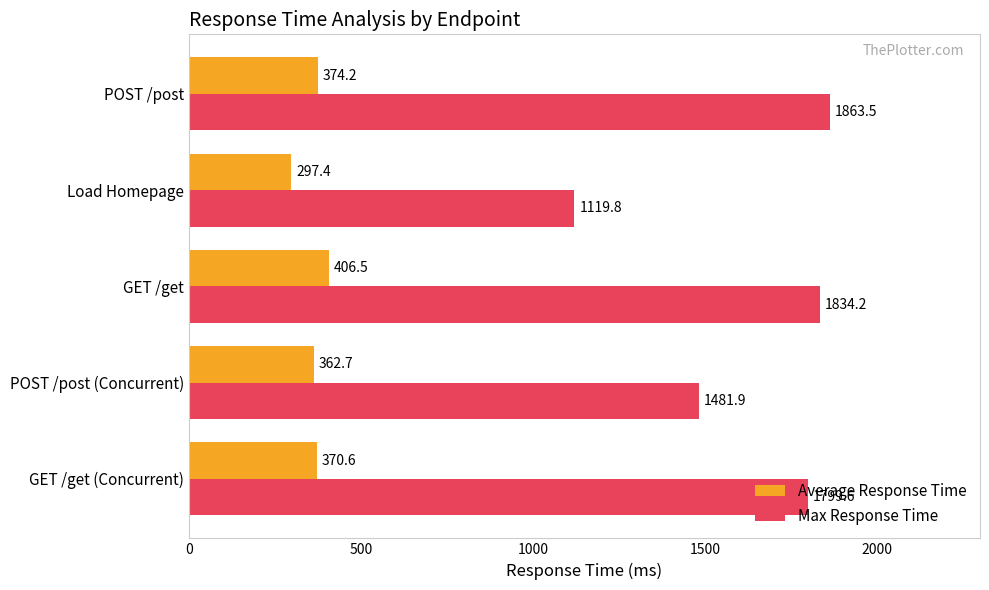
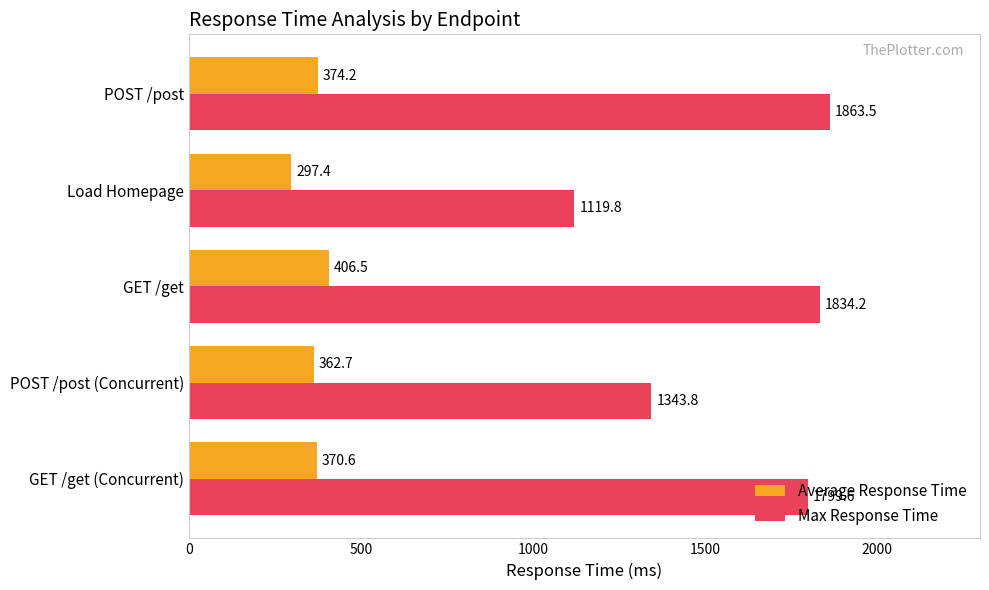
Max Response Time, POST /post (Concurrent): 1481.9 -> 1343.8
